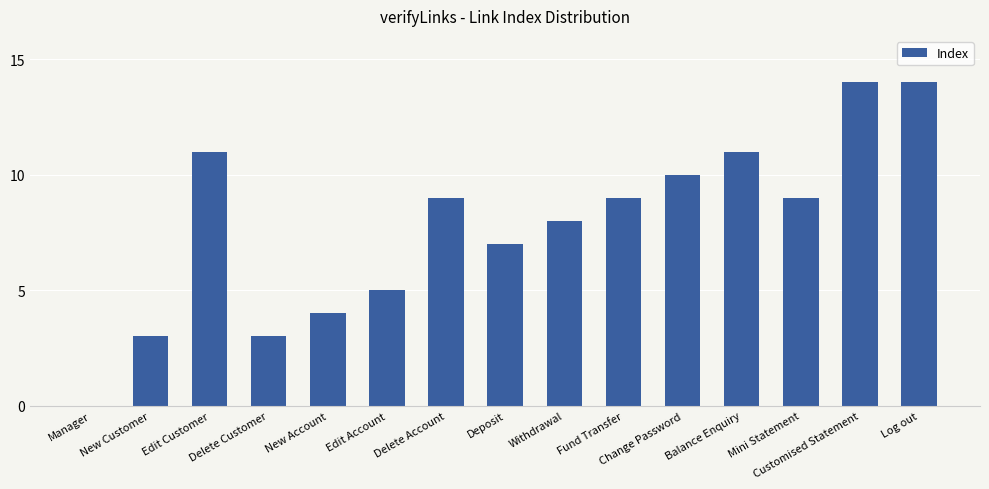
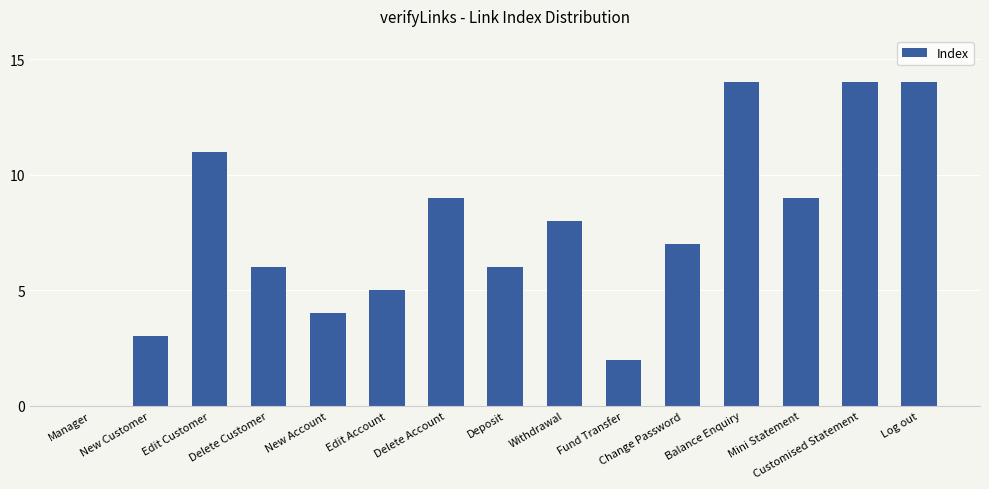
Delete Customer: 3 -> 6
Deposit: 7 -> 6
Fund Transfer: 9 -> 2
Change Password: 10 -> 7
Balance Enquiry: 11 -> 14
